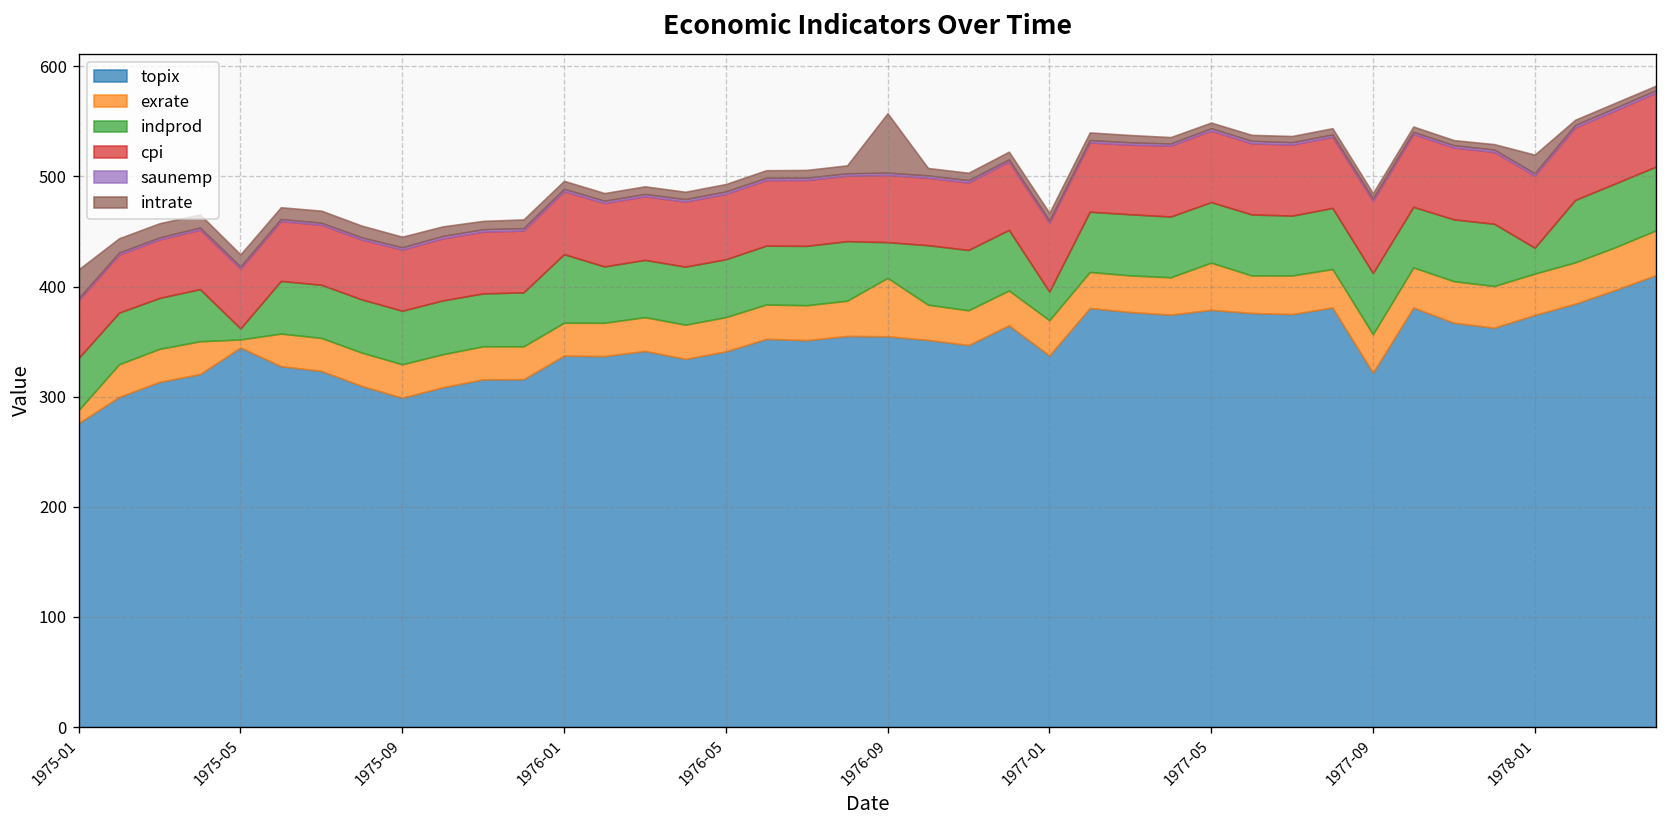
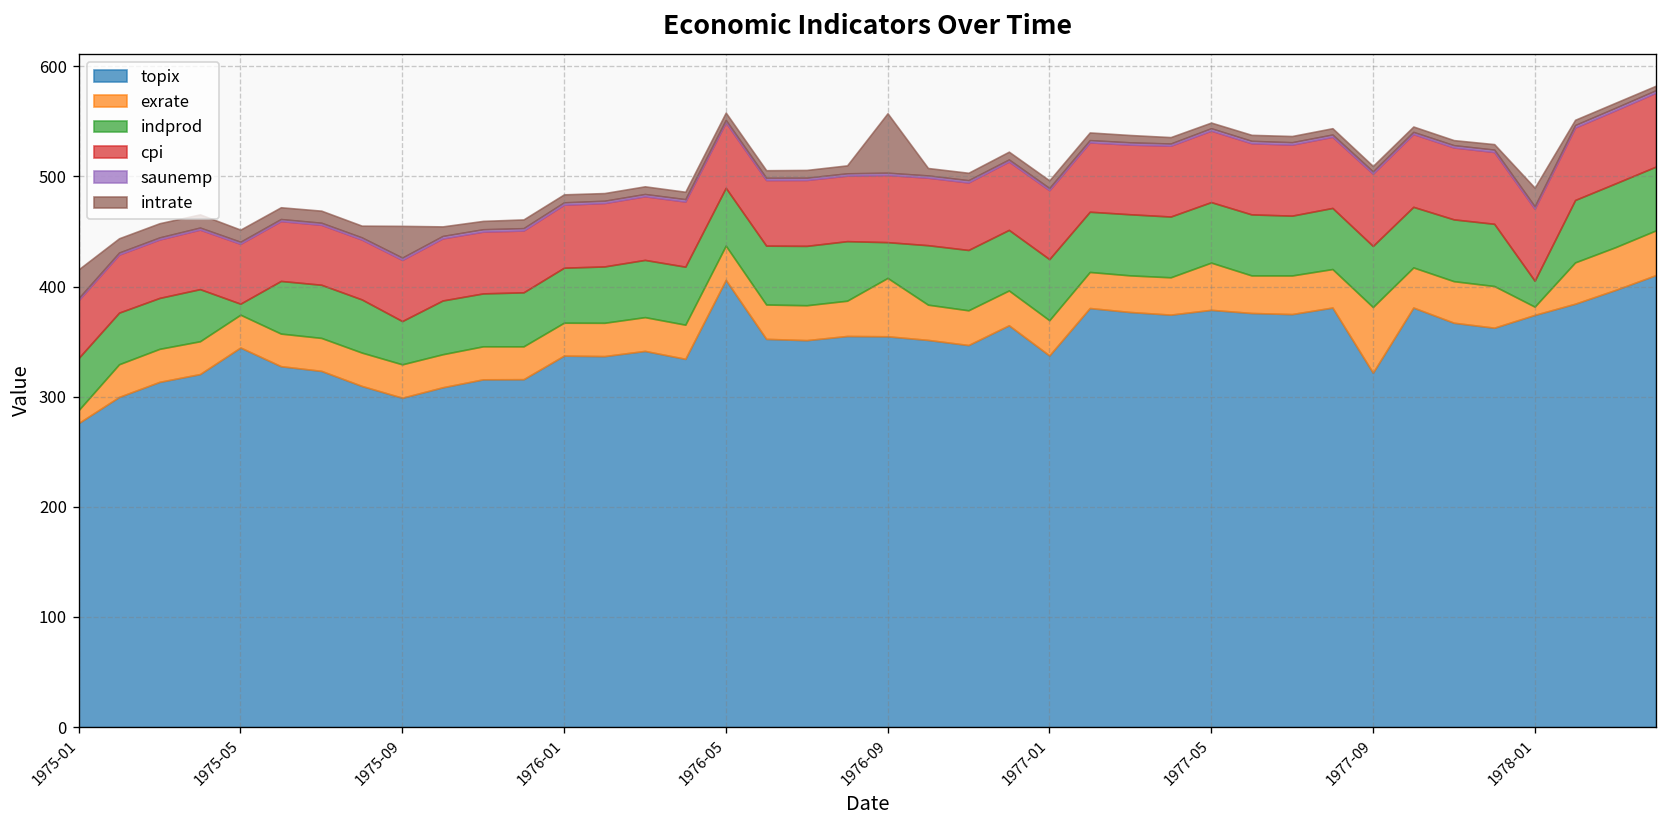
exrate, 1975-05: 10 -> 30
indprod, 1975-09: 50 -> 40
intrate, 1975-09: 10 -> 30
indprod, 1976-01: 60 -> 50
topix, 1976-05: 340 -> 410
indprod, 1977-01: 30 -> 60
exrate, 1977-09: 30 -> 60
exrate, 1978-01: 40 -> 10
